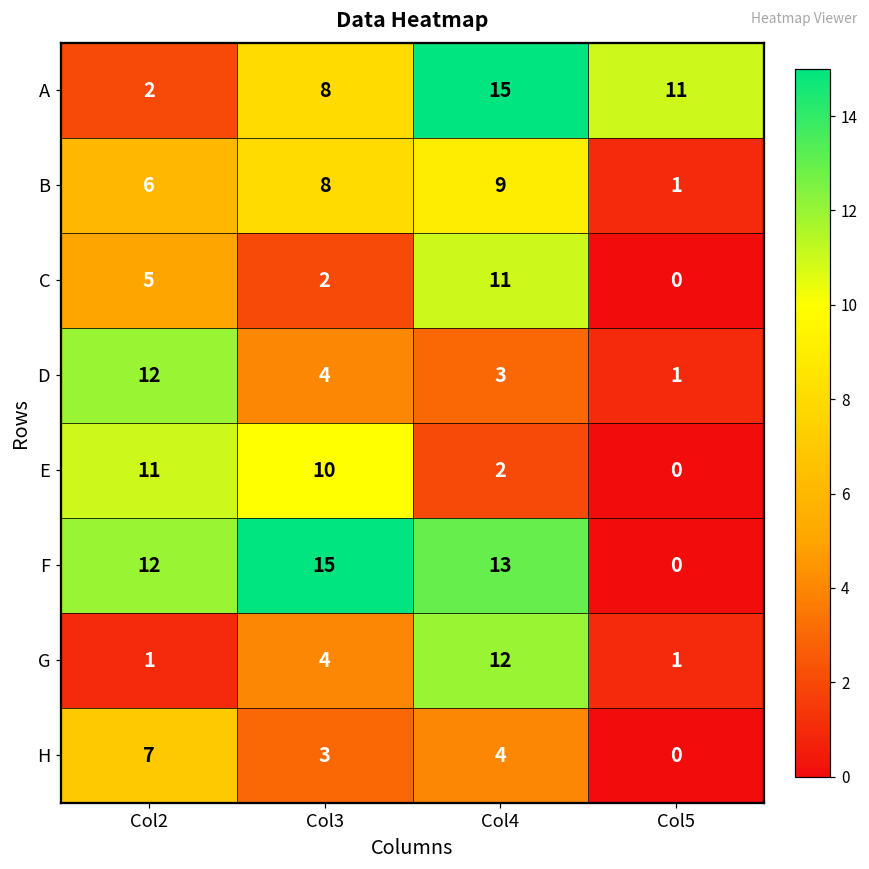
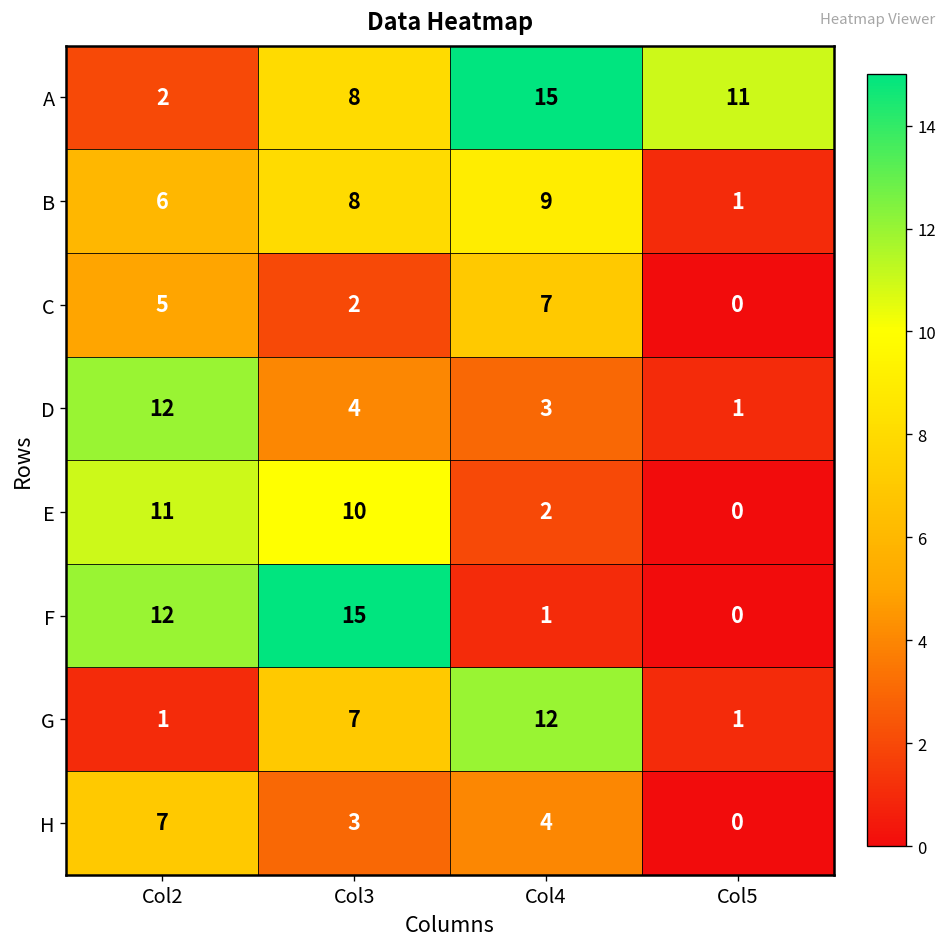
C, Col4: 11 -> 7
F, Col4: 13 -> 1
G, Col3: 4 -> 7
